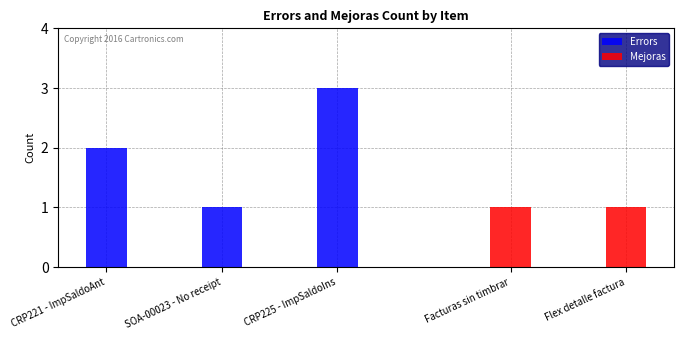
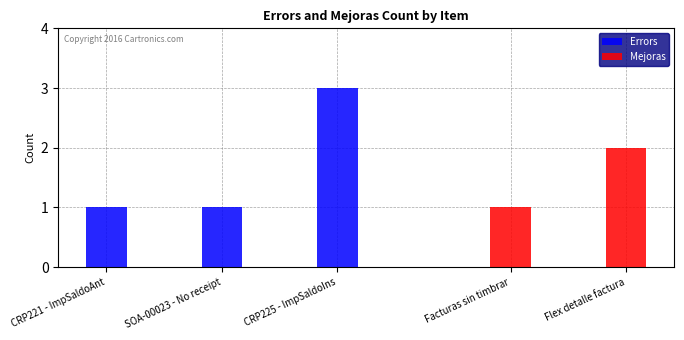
Errors, CRP221 - ImpSaldoAnt: 2 -> 1
Mejoras, Flex detalle factura: 1 -> 2
